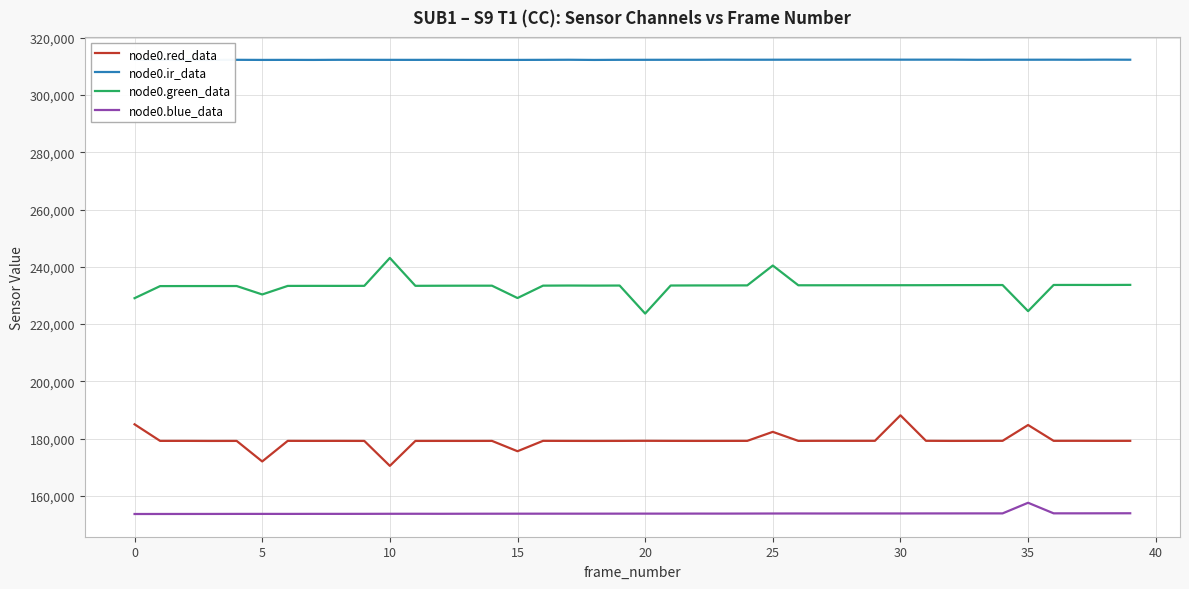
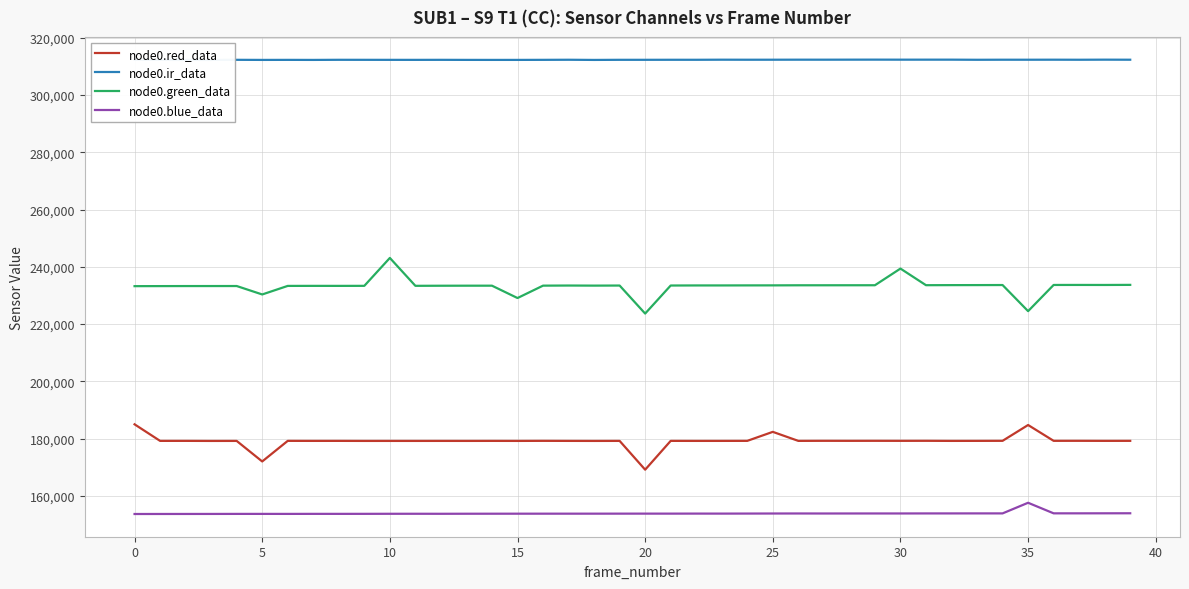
node0.green_data, 0: 229,000 -> 233,000
node0.red_data, 10: 170,000 -> 179,000
node0.red_data, 15: 176,000 -> 179,000
node0.red_data, 20: 179,000 -> 169,000
node0.green_data, 25: 240,000 -> 234,000
node0.red_data, 30: 188,000 -> 179,000
node0.green_data, 30: 234,000 -> 239,000
